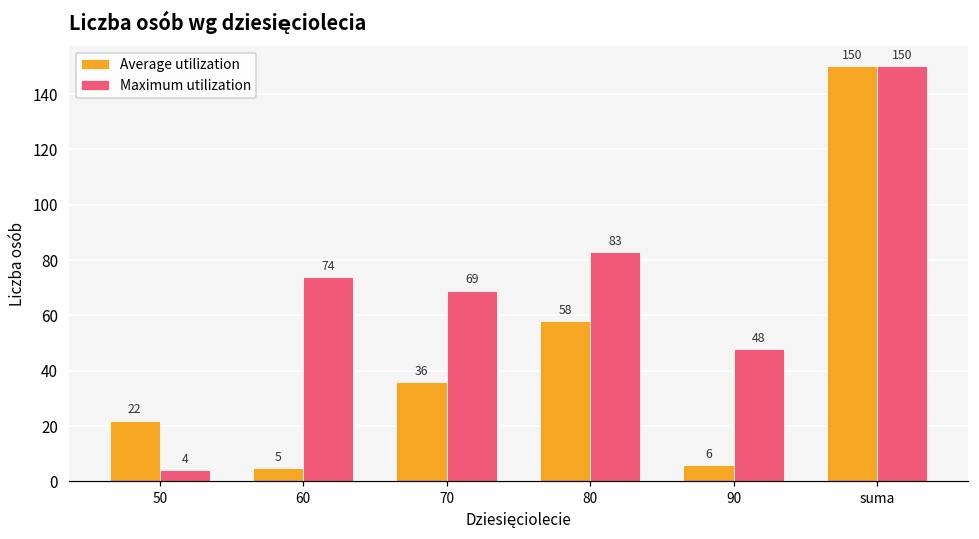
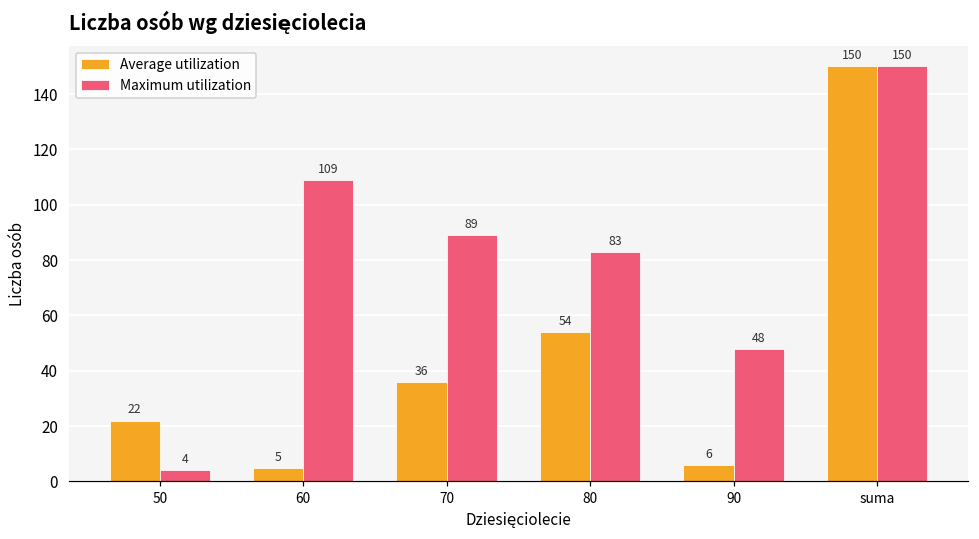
Maximum utilization, 60: 74 -> 109
Maximum utilization, 70: 69 -> 89
Average utilization, 80: 58 -> 54
